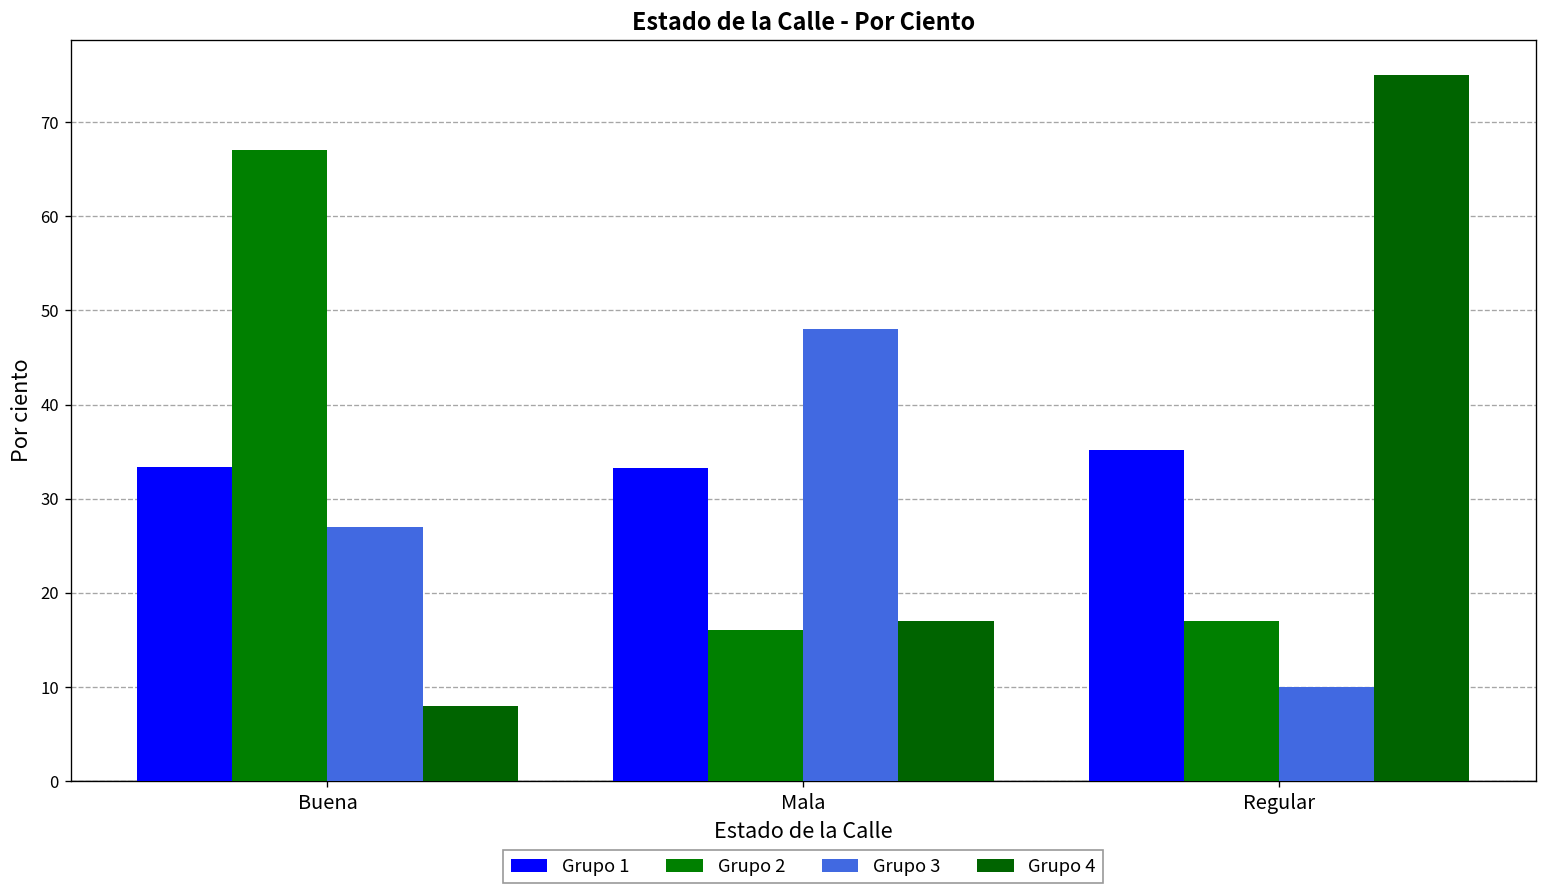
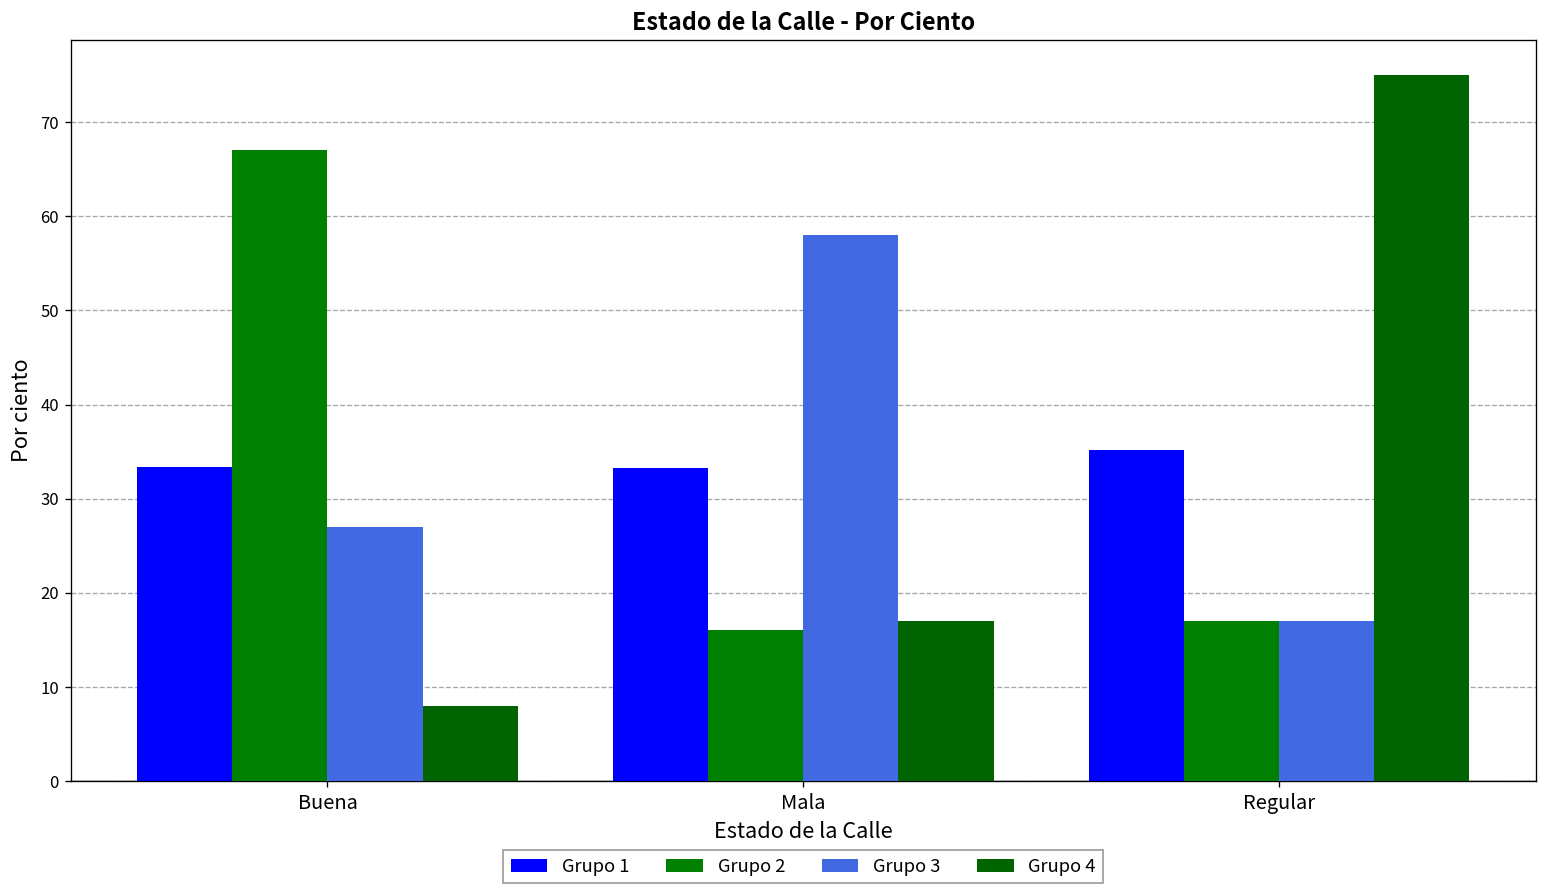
Grupo 3, Mala: 48 -> 58
Grupo 3, Regular: 10 -> 17
